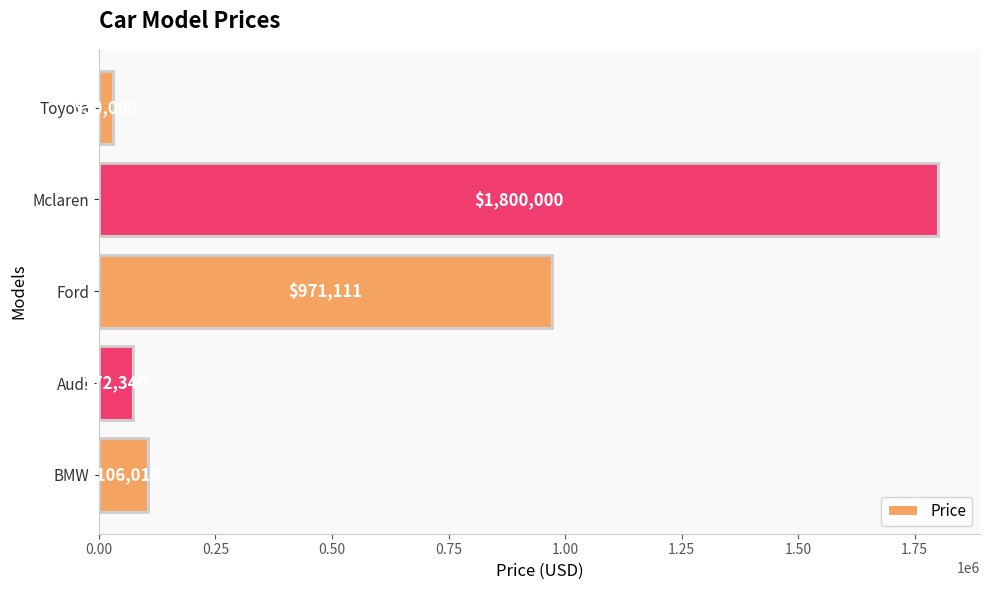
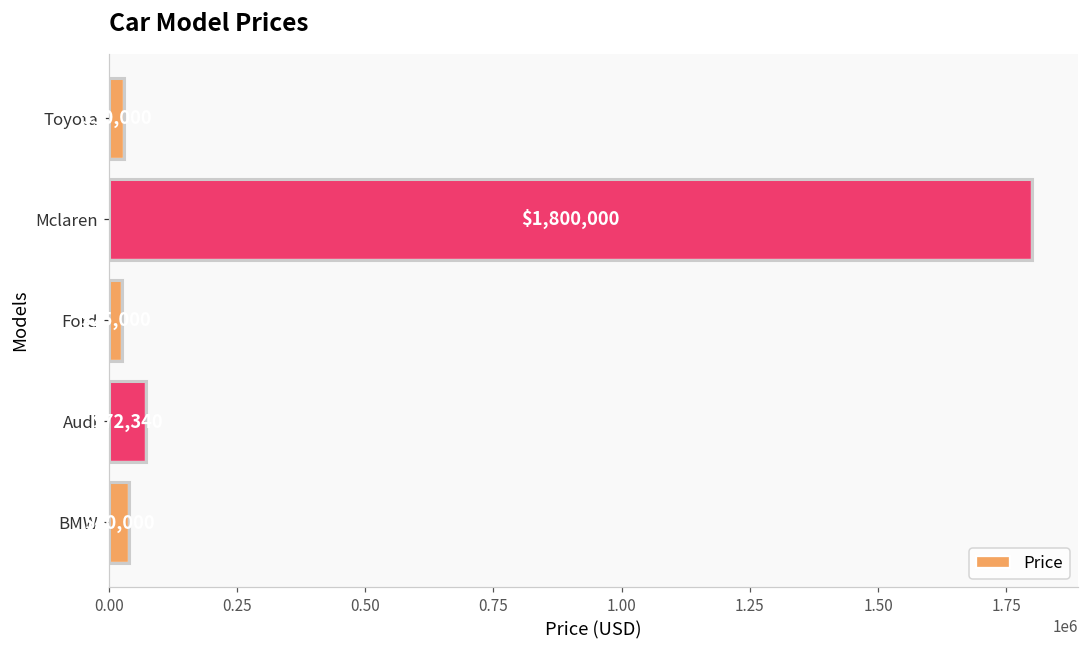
Ford: 970000 -> 30000
BMW: 110000 -> 40000
